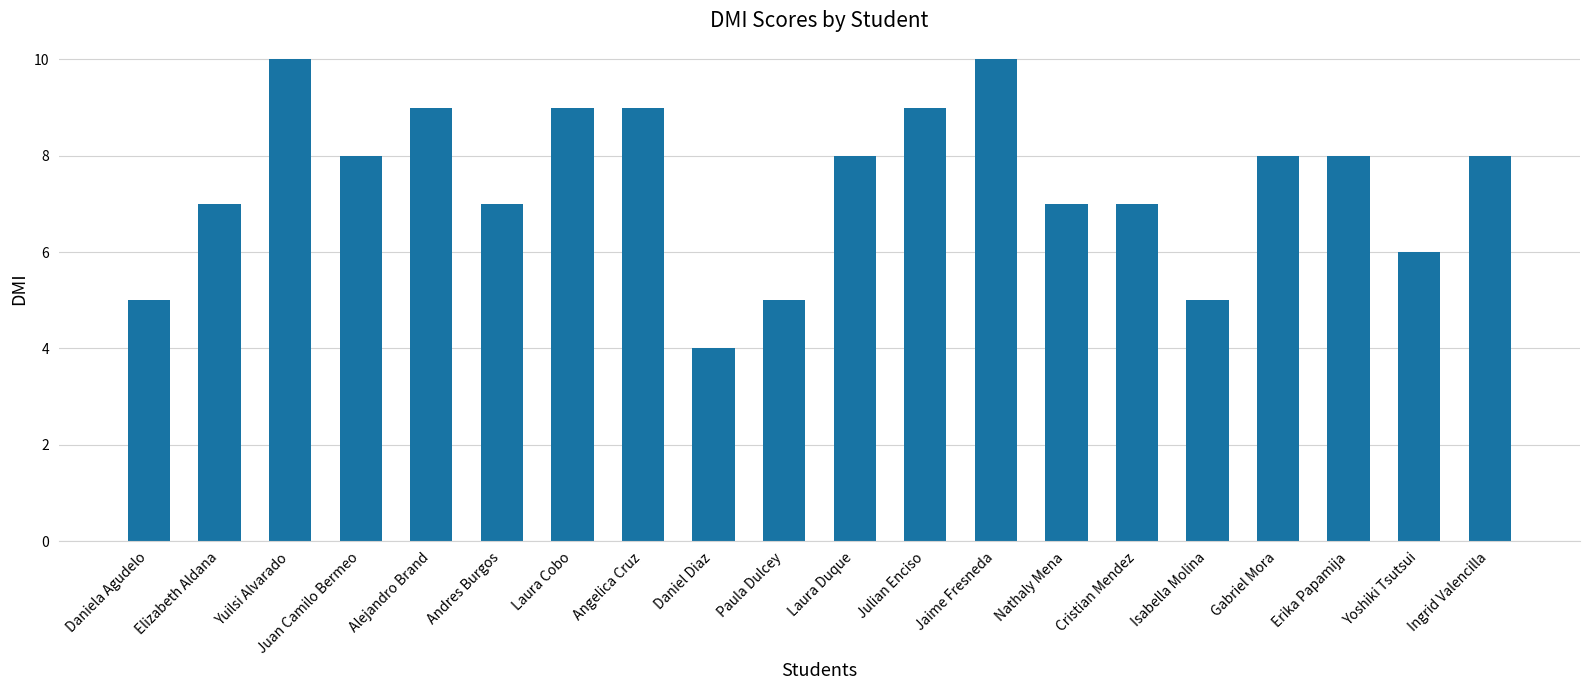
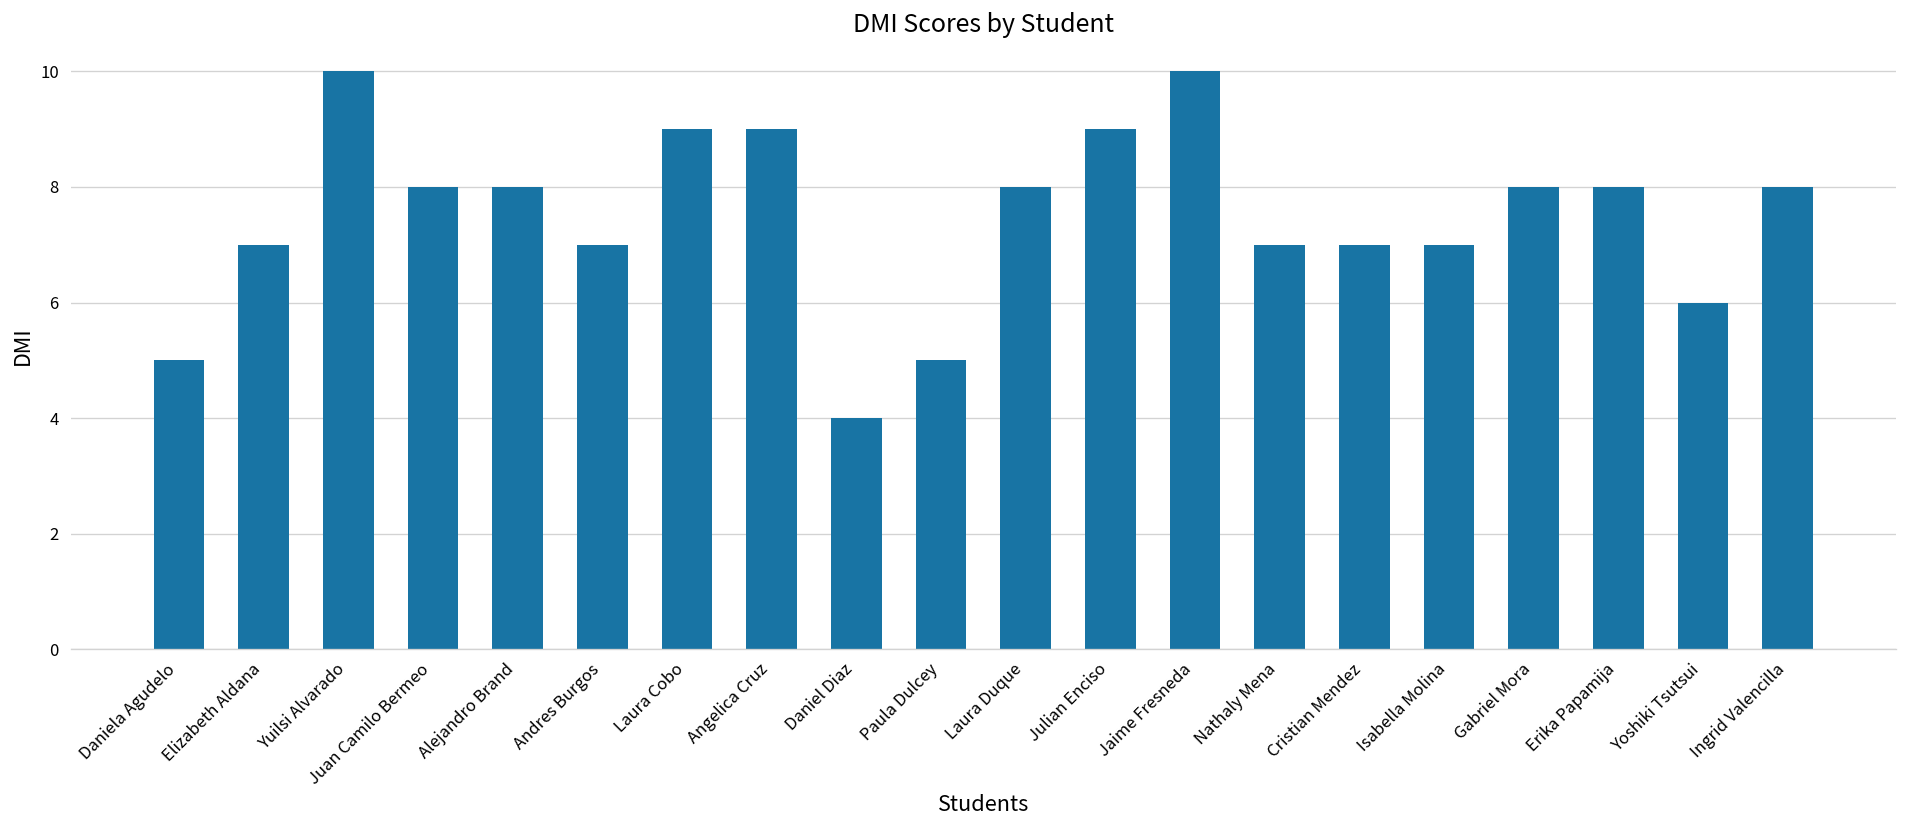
Alejandro Brand: 9 -> 8
Isabella Molina: 5 -> 7
